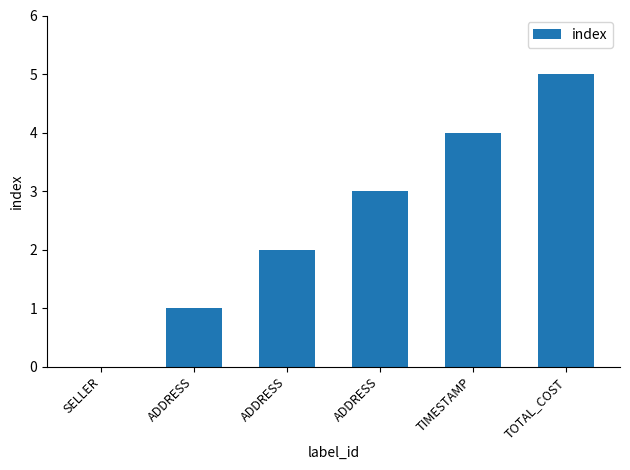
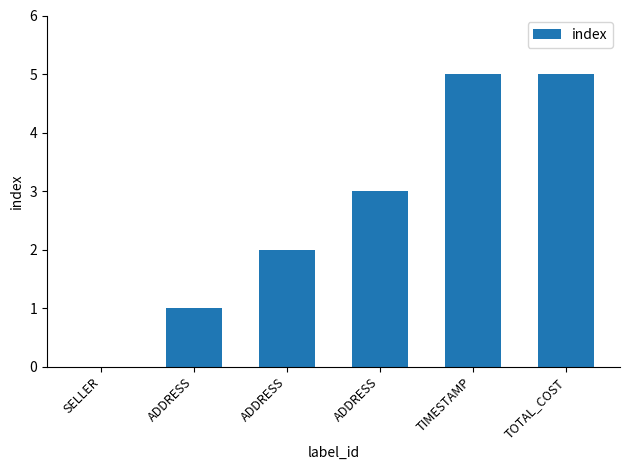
TIMESTAMP: 4 -> 5
